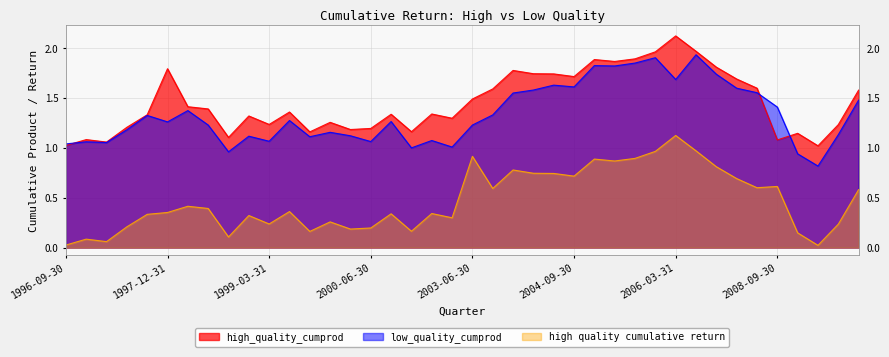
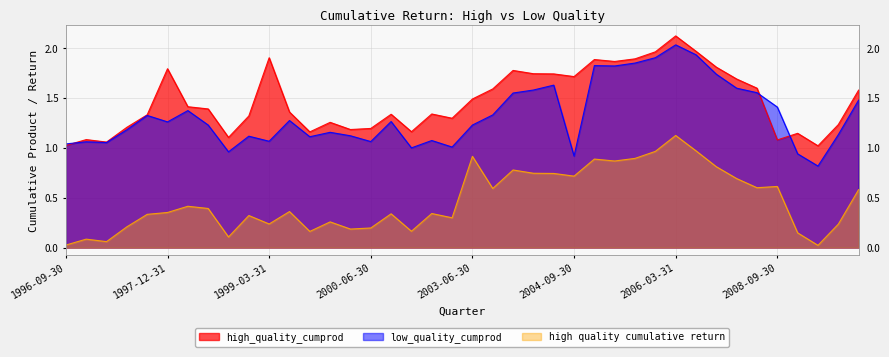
high_quality_cumprod, 1999-03-31: 1.2 -> 1.9
low_quality_cumprod, 2004-09-30: 1.6 -> 0.9
low_quality_cumprod, 2006-03-31: 1.7 -> 2.0
